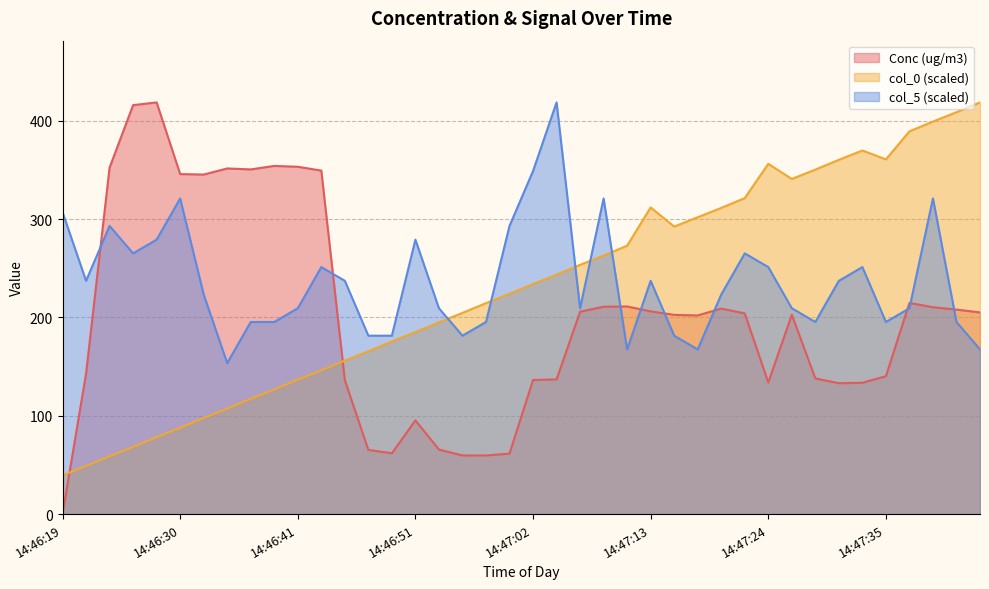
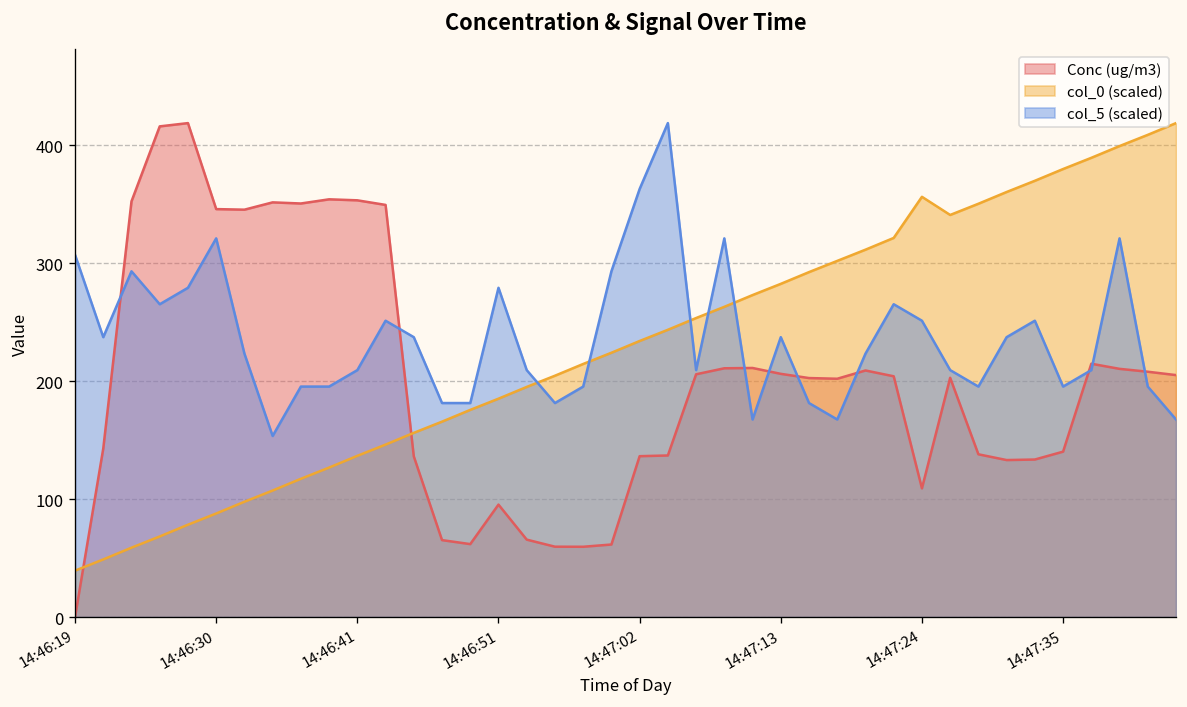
col_5 (scaled), 14:47:02: 350 -> 360
col_0 (scaled), 14:47:13: 310 -> 280
Conc (ug/m3), 14:47:24: 130 -> 110
col_0 (scaled), 14:47:35: 360 -> 380
